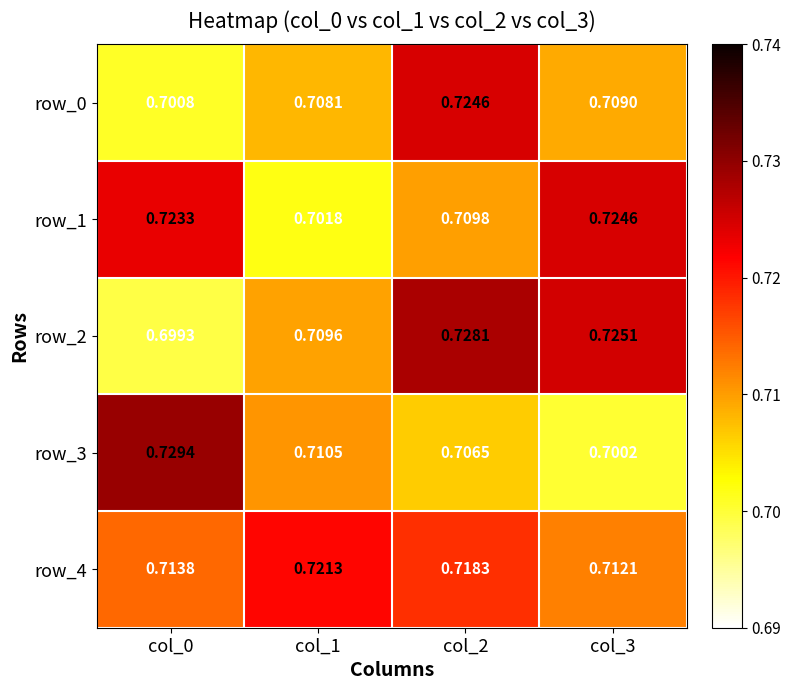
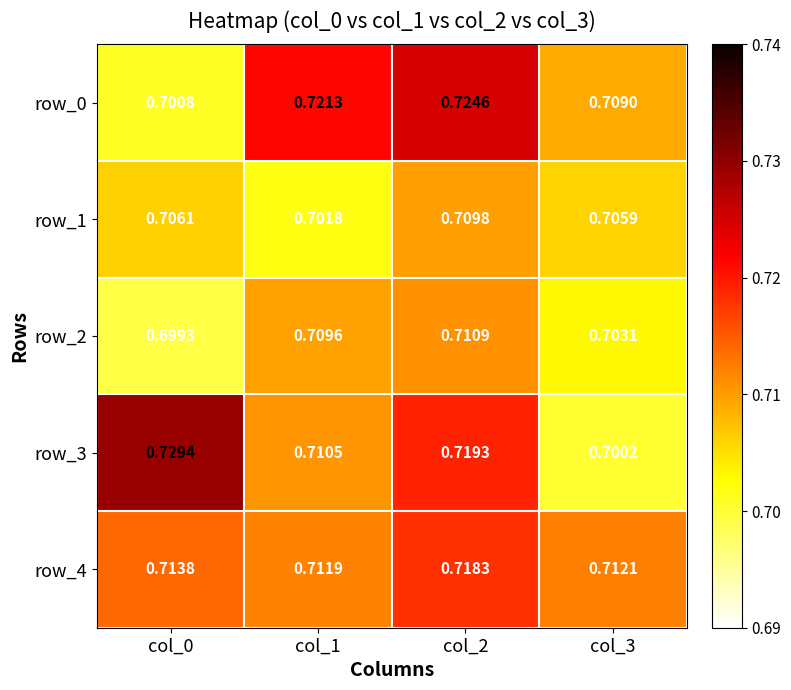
row_0, col_1: 0.7081 -> 0.7213
row_1, col_0: 0.7233 -> 0.7061
row_1, col_3: 0.7246 -> 0.7059
row_2, col_2: 0.7281 -> 0.7109
row_2, col_3: 0.7251 -> 0.7031
row_3, col_2: 0.7065 -> 0.7193
row_4, col_1: 0.7213 -> 0.7119
